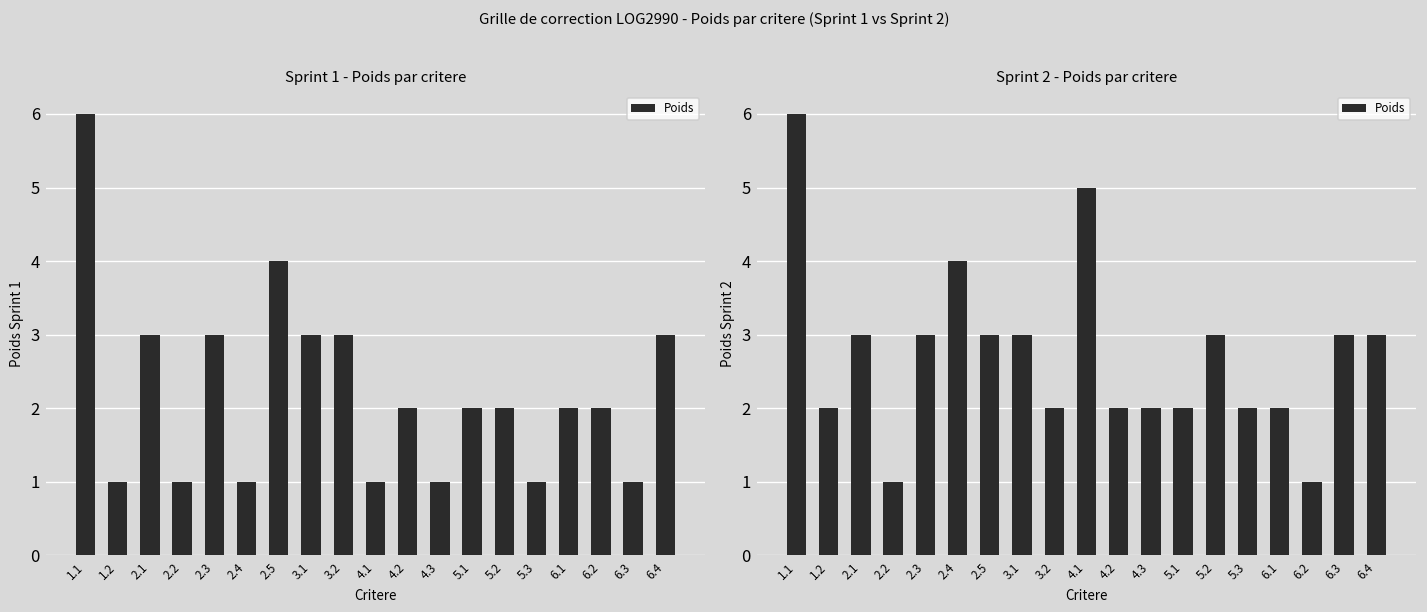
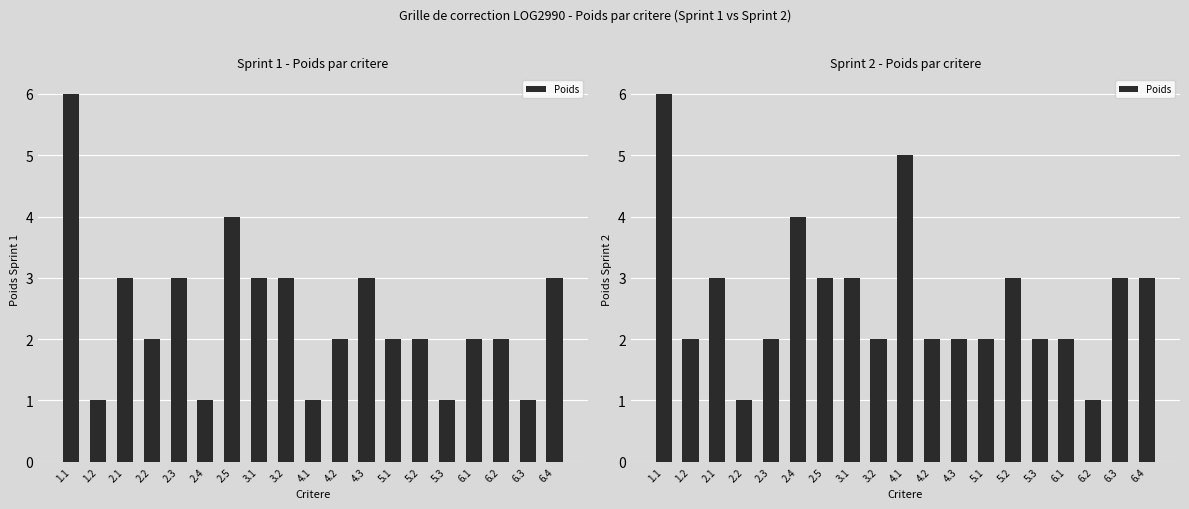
Sprint 1 - Poids par critere, 2.2: 1 -> 2
Sprint 1 - Poids par critere, 4.3: 1 -> 3
Sprint 2 - Poids par critere, 2.3: 3 -> 2
